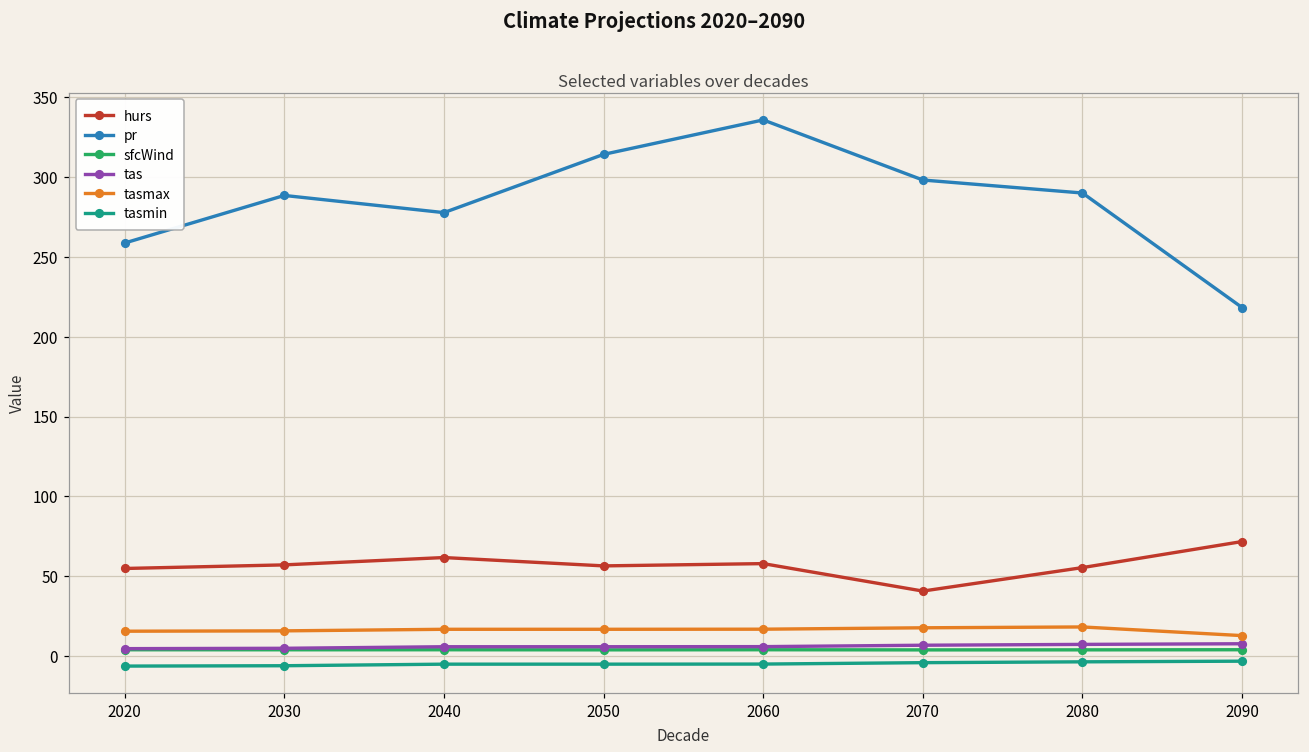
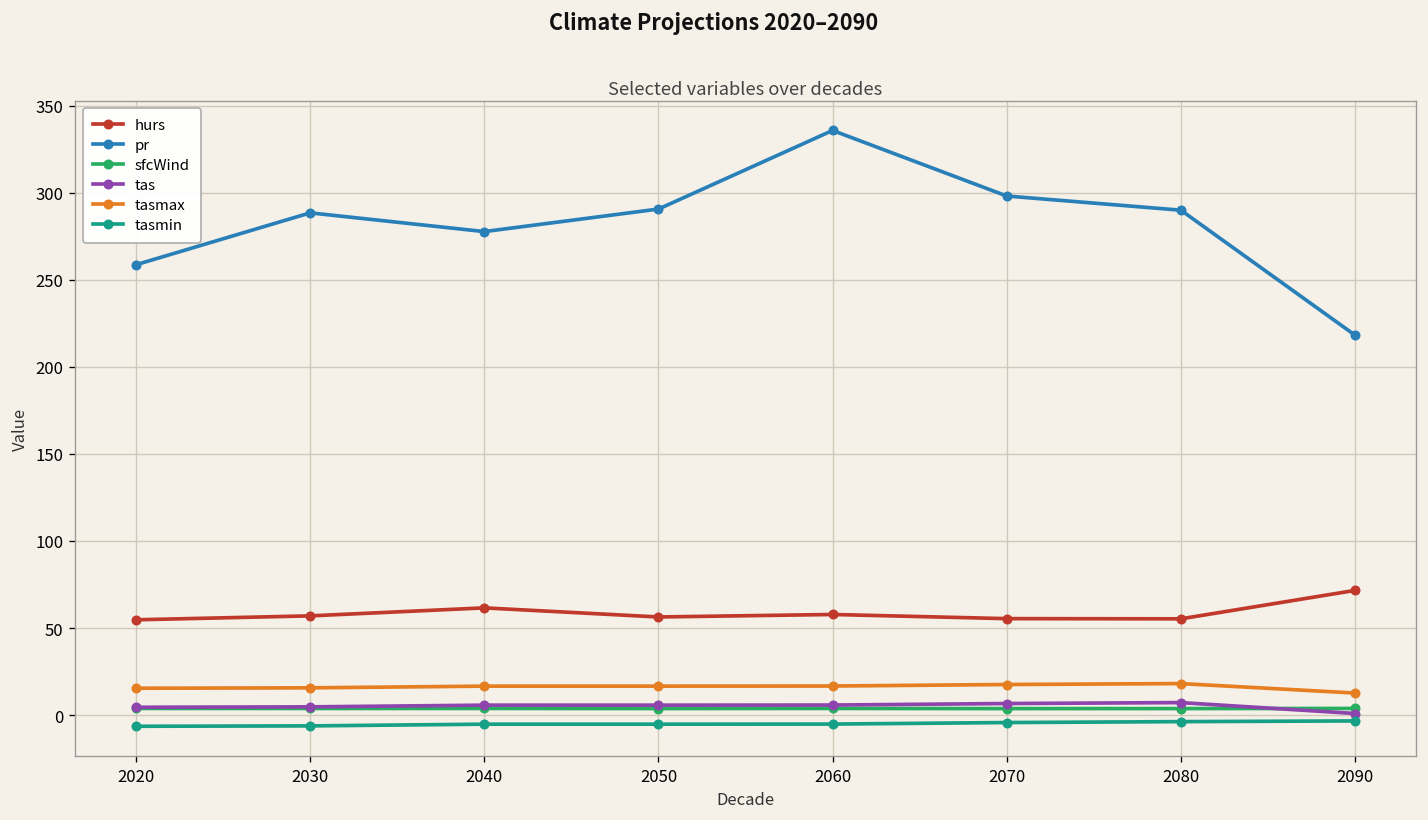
pr, 2050: 314 -> 291
hurs, 2070: 41 -> 56
tas, 2090: 8 -> 1
